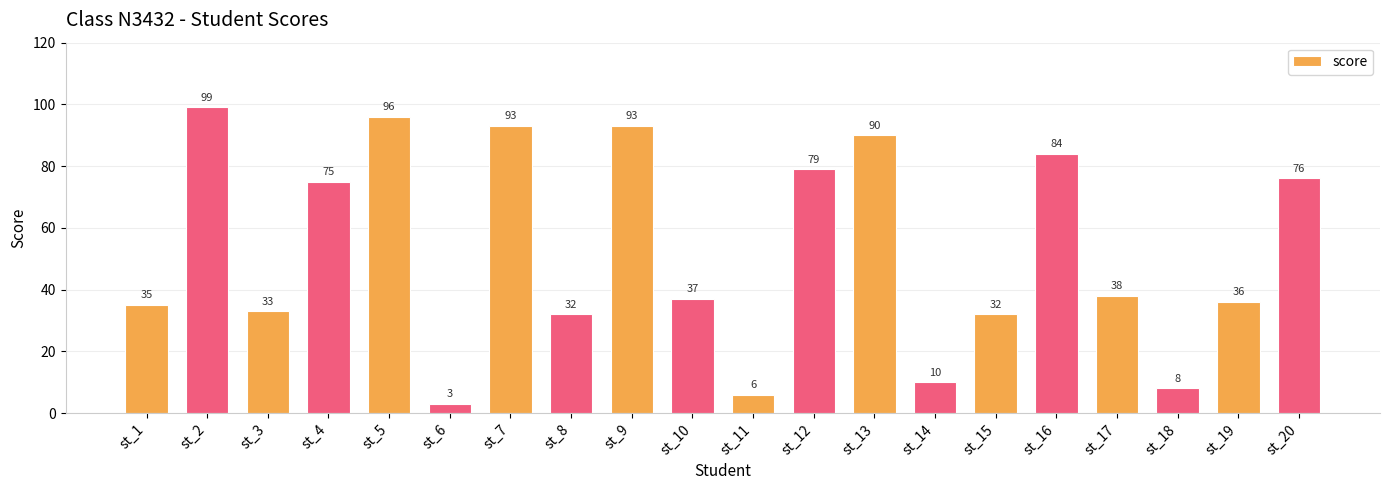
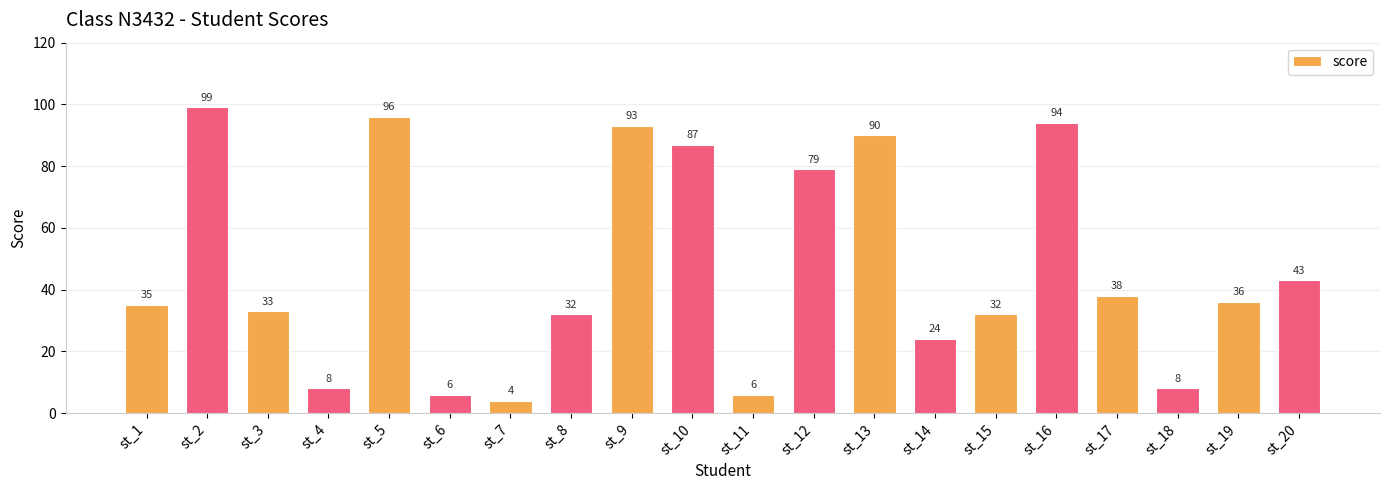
st_4: 75 -> 8
st_6: 3 -> 6
st_7: 93 -> 4
st_10: 37 -> 87
st_14: 10 -> 24
st_16: 84 -> 94
st_20: 76 -> 43
